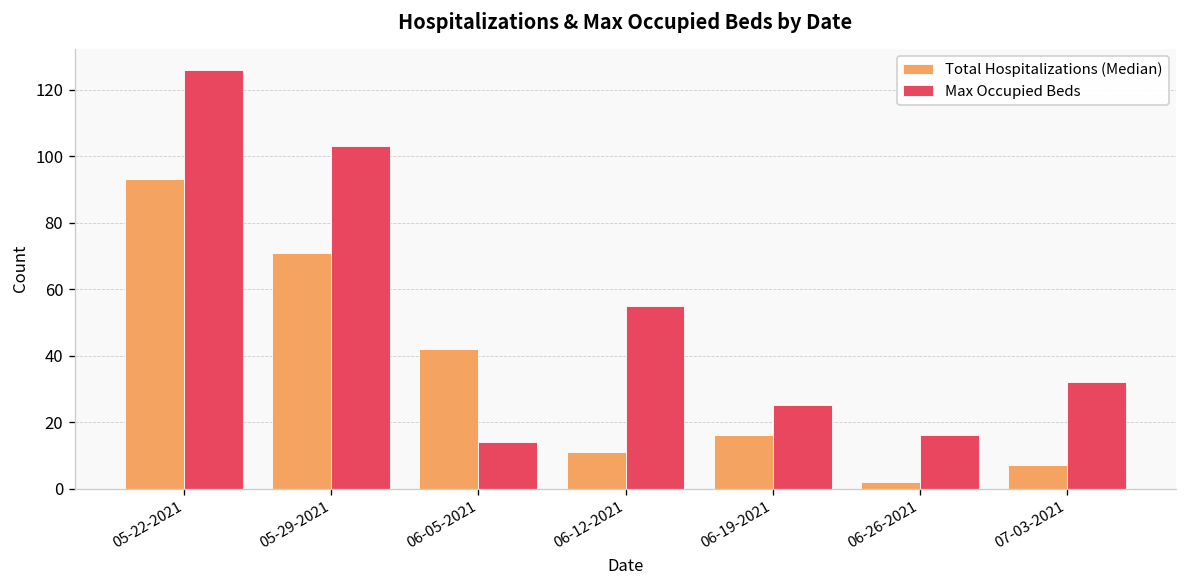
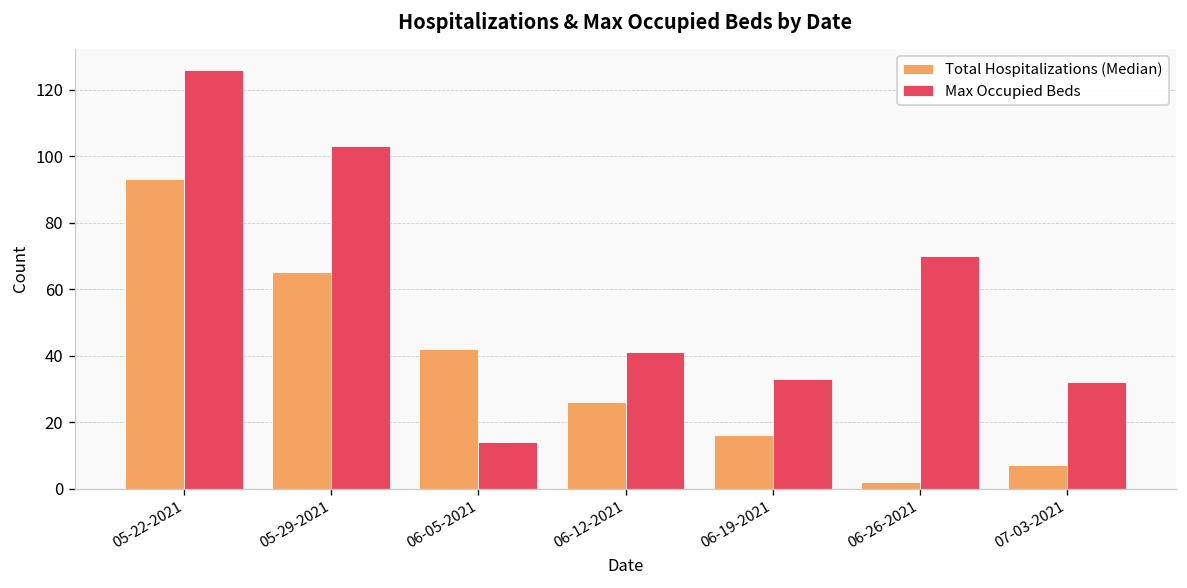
Total Hospitalizations (Median), 05-29-2021: 71 -> 65
Total Hospitalizations (Median), 06-12-2021: 11 -> 26
Max Occupied Beds, 06-12-2021: 55 -> 41
Max Occupied Beds, 06-19-2021: 25 -> 33
Max Occupied Beds, 06-26-2021: 16 -> 70
